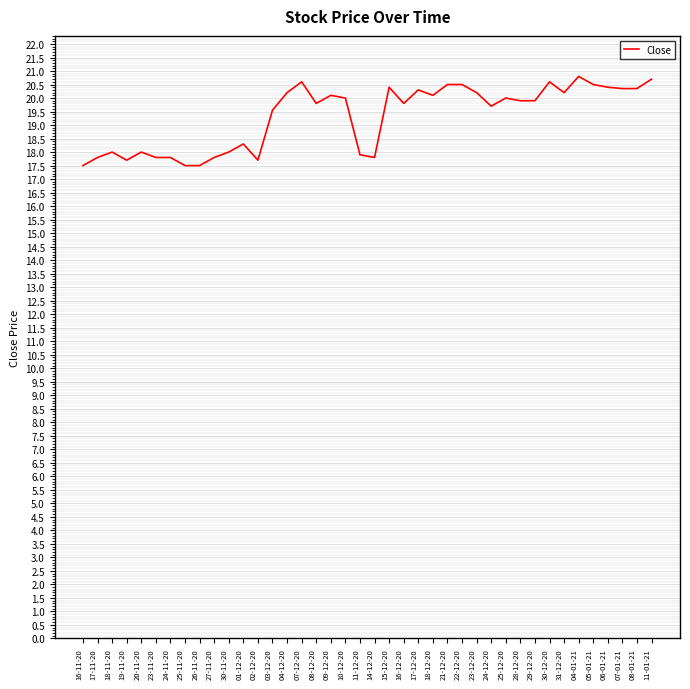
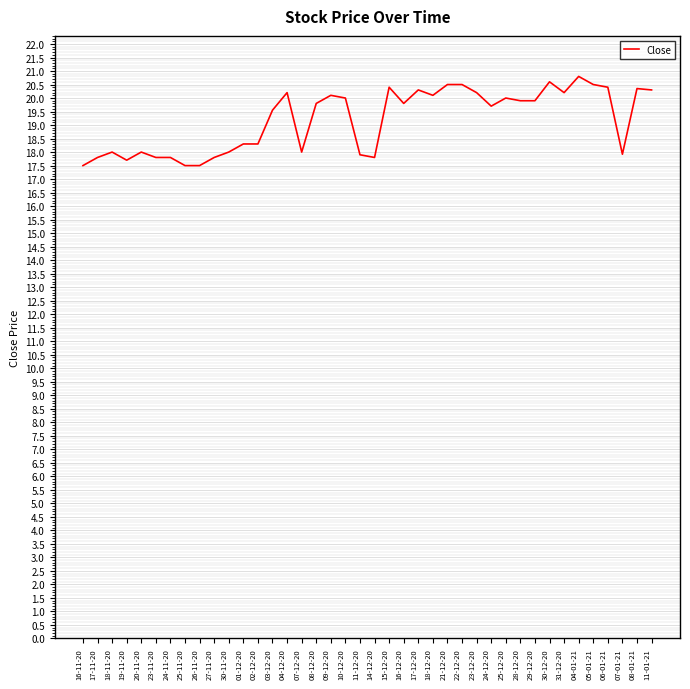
02-12-20: 17.7 -> 18.3
07-12-20: 20.6 -> 18.0
07-01-21: 20.4 -> 17.9
11-01-21: 20.7 -> 20.3
